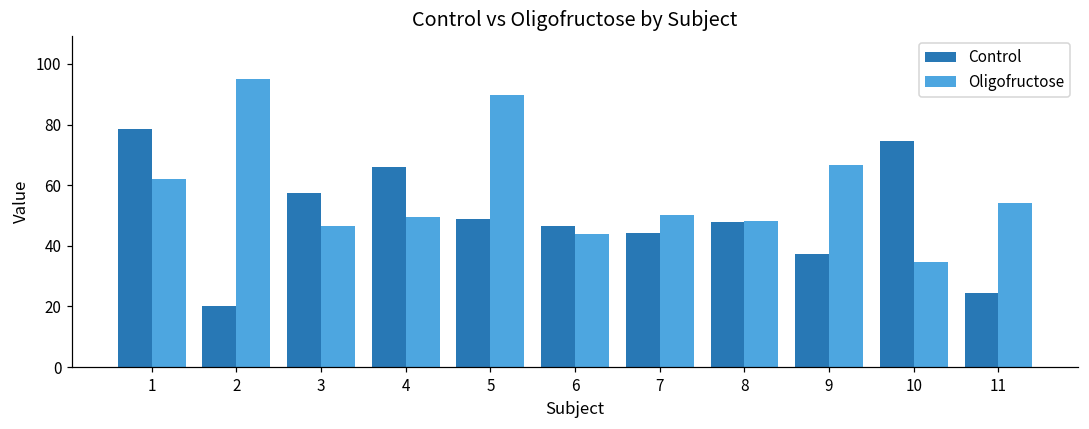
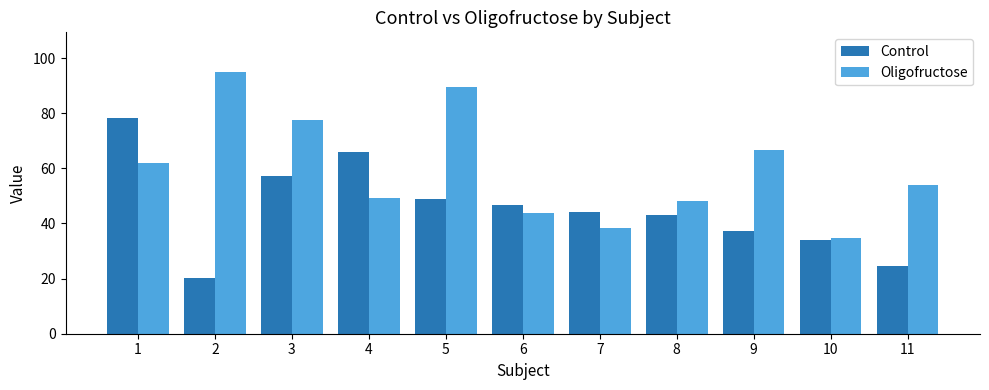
Oligofructose, 3: 47 -> 77
Oligofructose, 7: 50 -> 38
Control, 8: 48 -> 43
Control, 10: 75 -> 34
